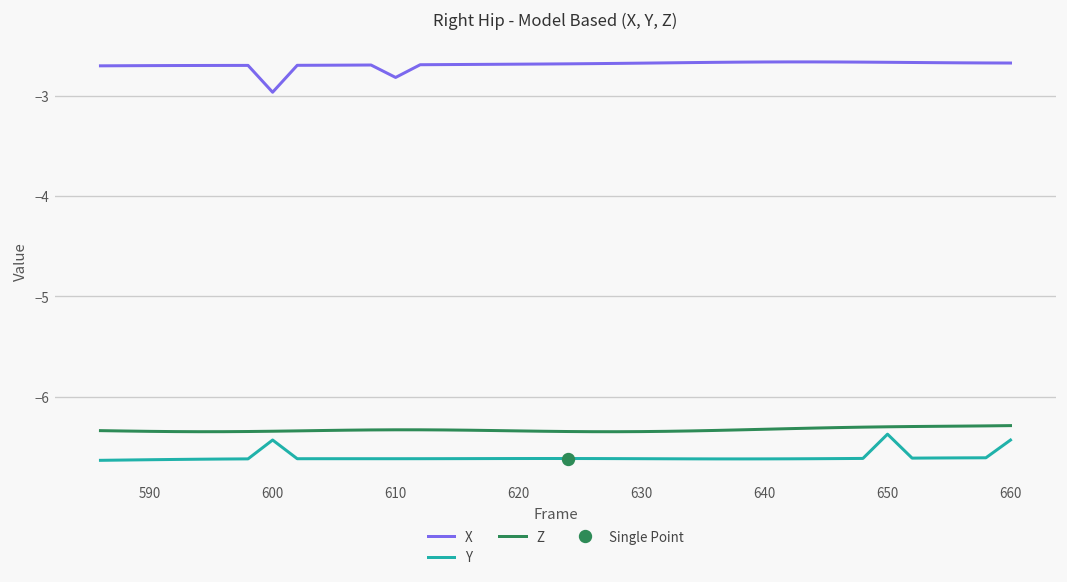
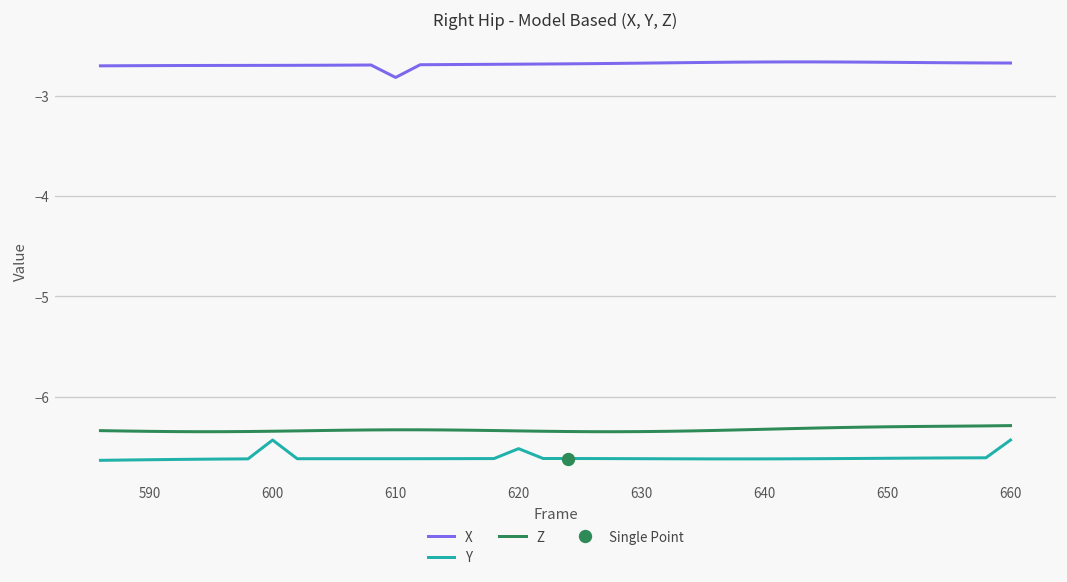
X, 600: -3.0 -> -2.7
Y, 620: -6.6 -> -6.5
Y, 650: -6.4 -> -6.6
